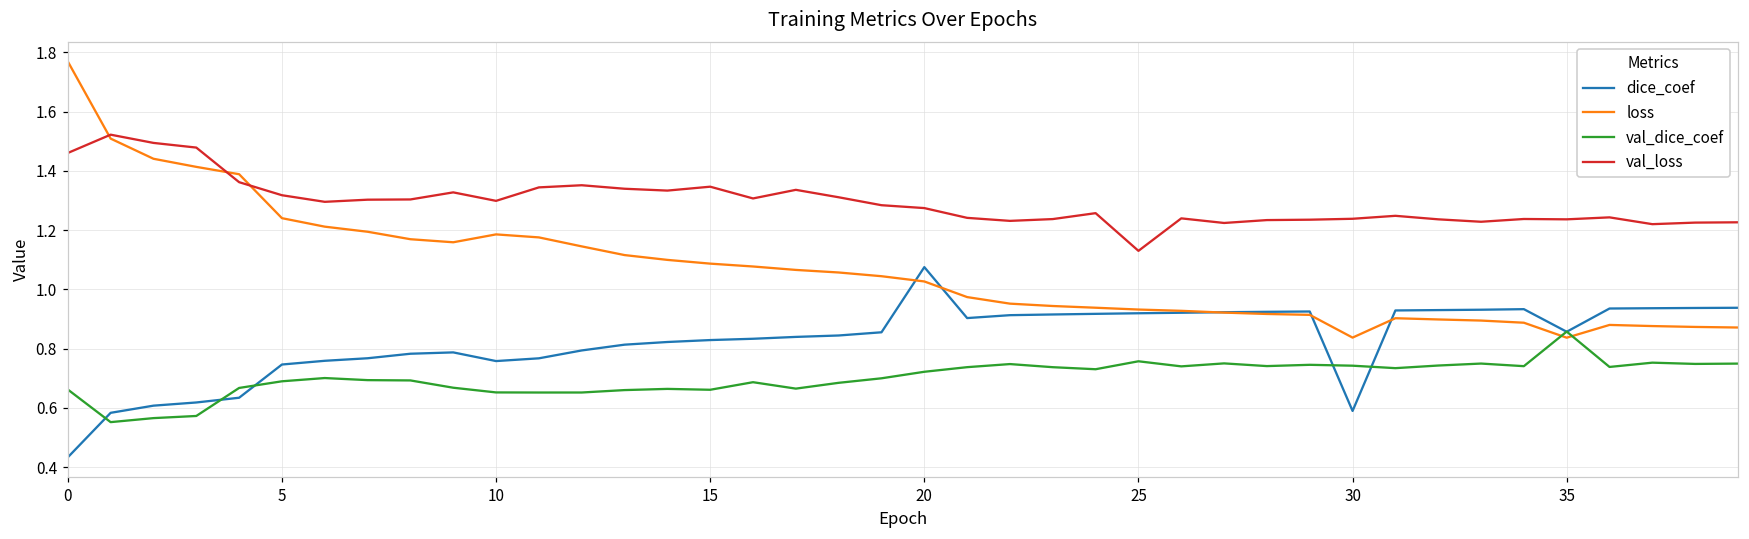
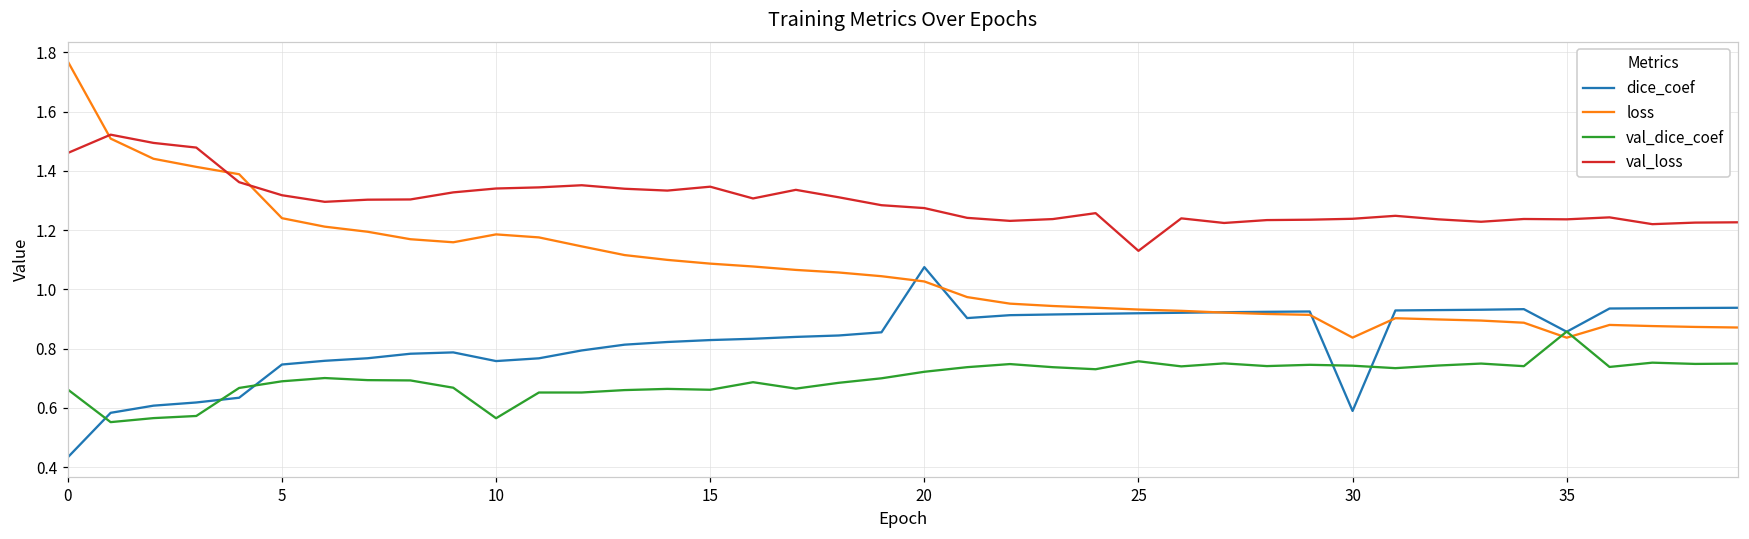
val_dice_coef, 10: 0.65 -> 0.56
val_loss, 10: 1.30 -> 1.34
